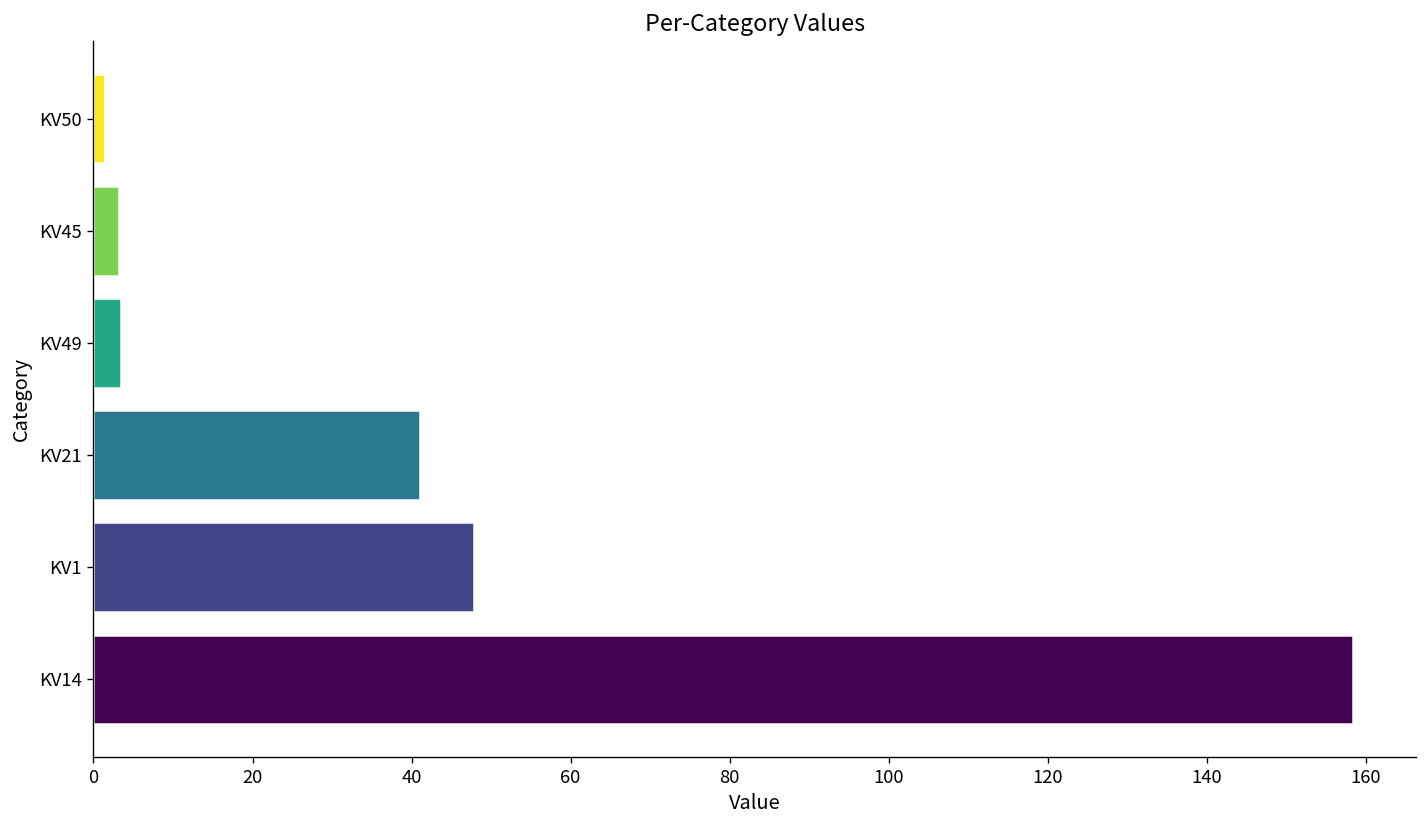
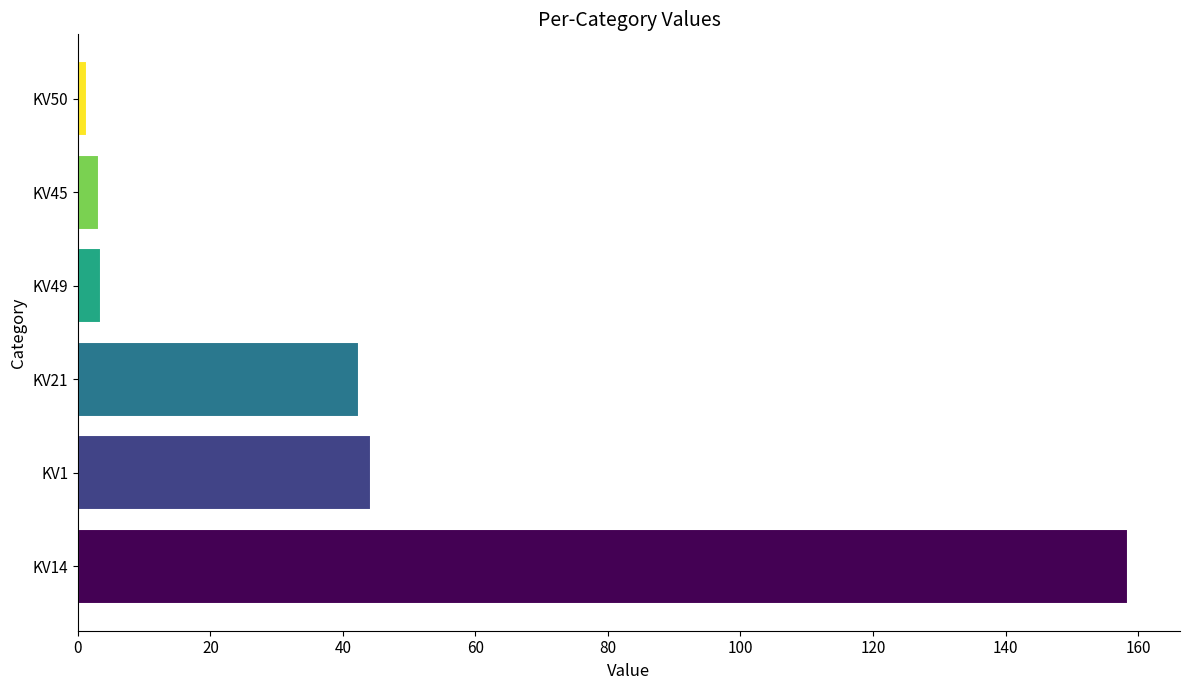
KV21: 41 -> 42
KV1: 48 -> 44
